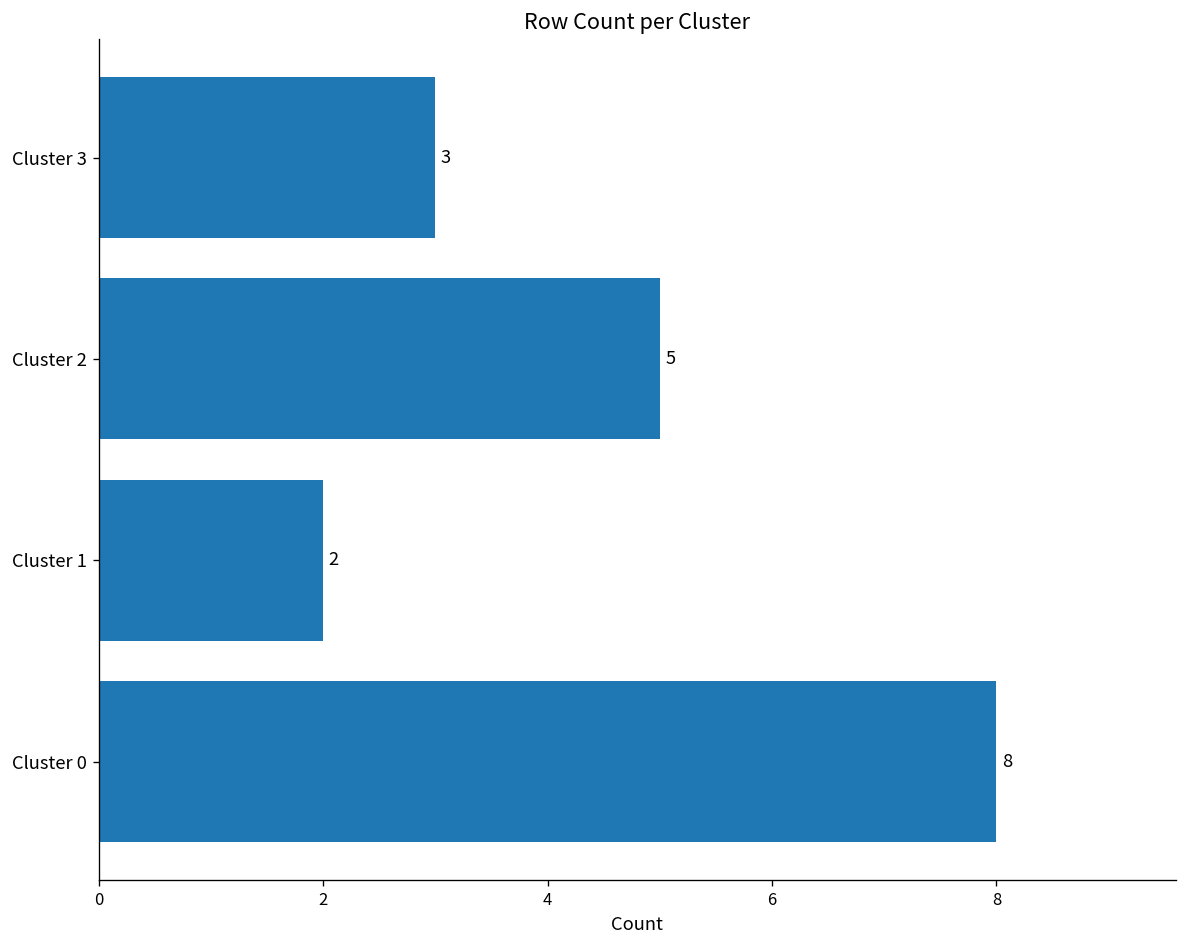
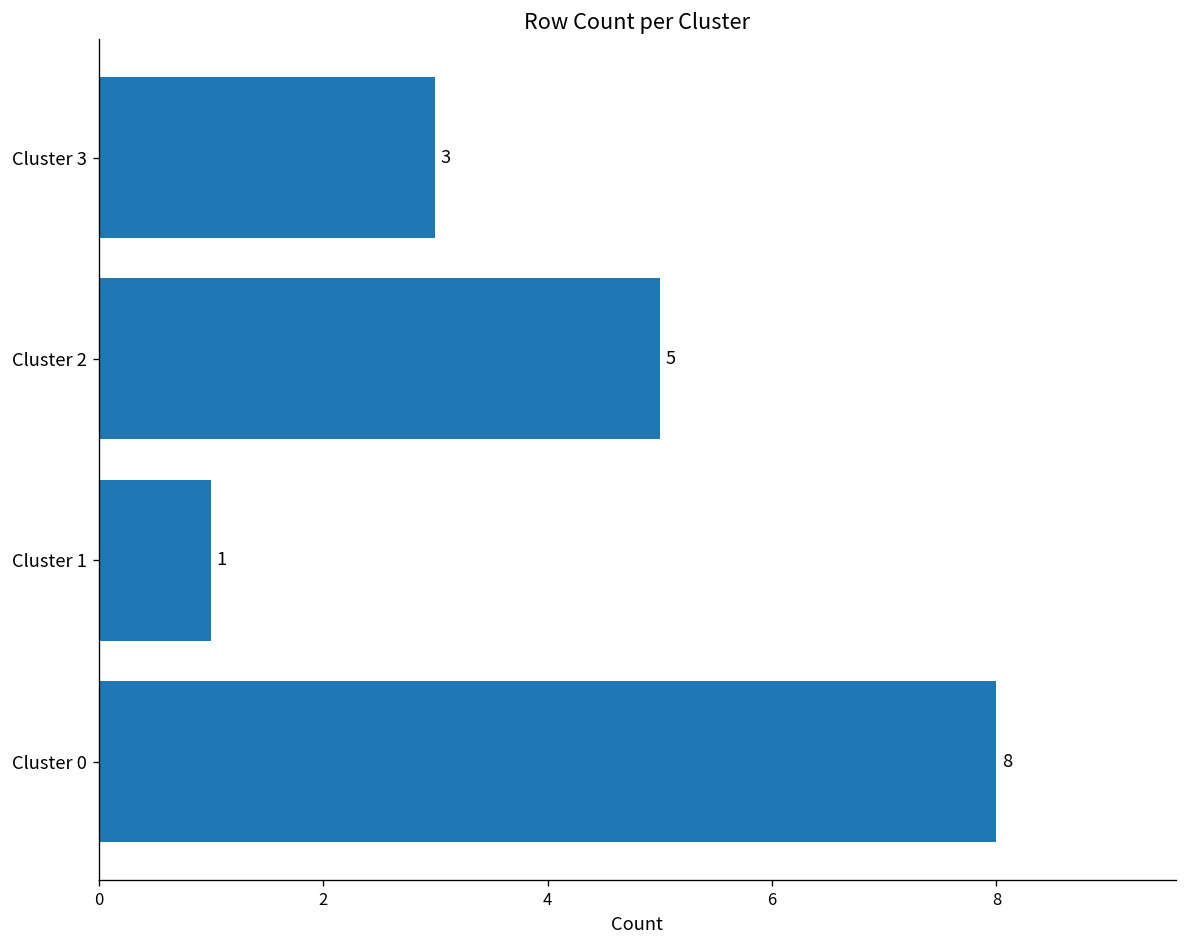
Cluster 1: 2 -> 1
